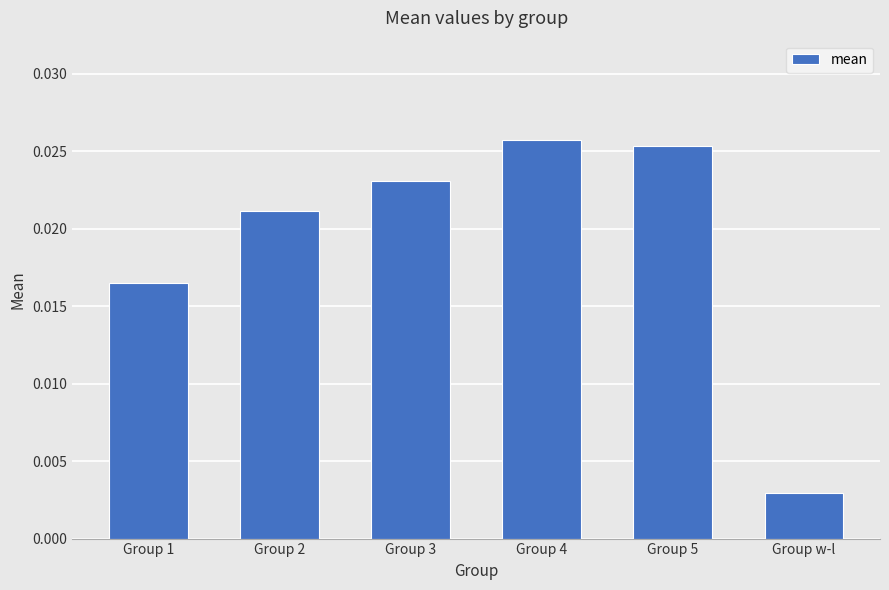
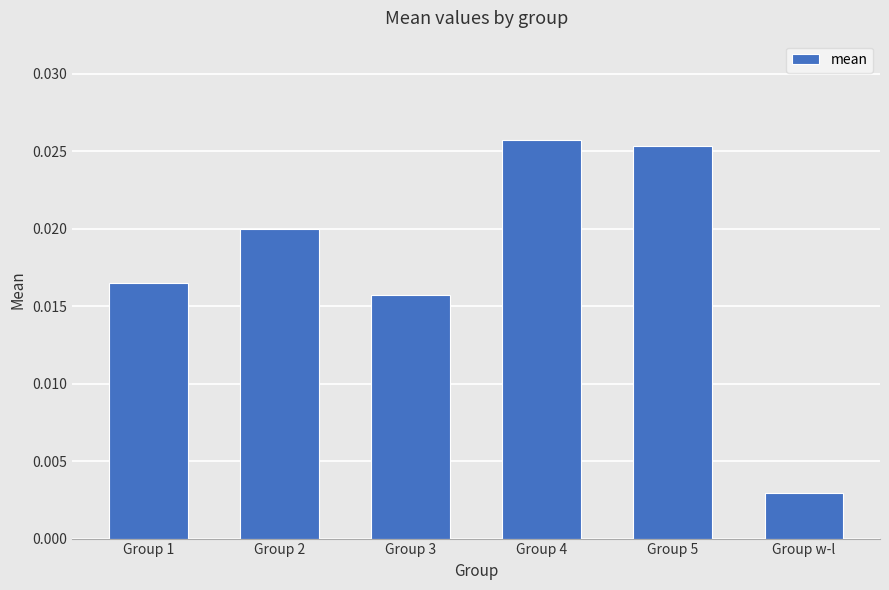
Group 2: 0.0212 -> 0.0199
Group 3: 0.0231 -> 0.0157
